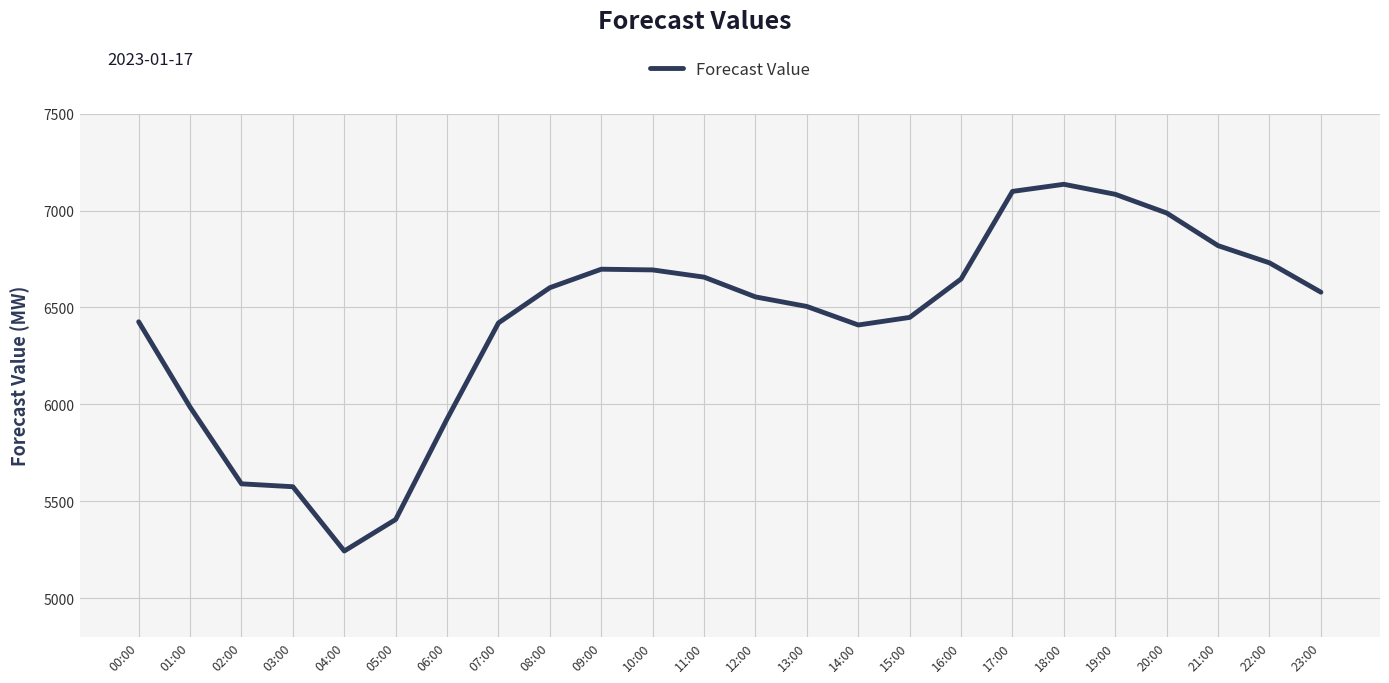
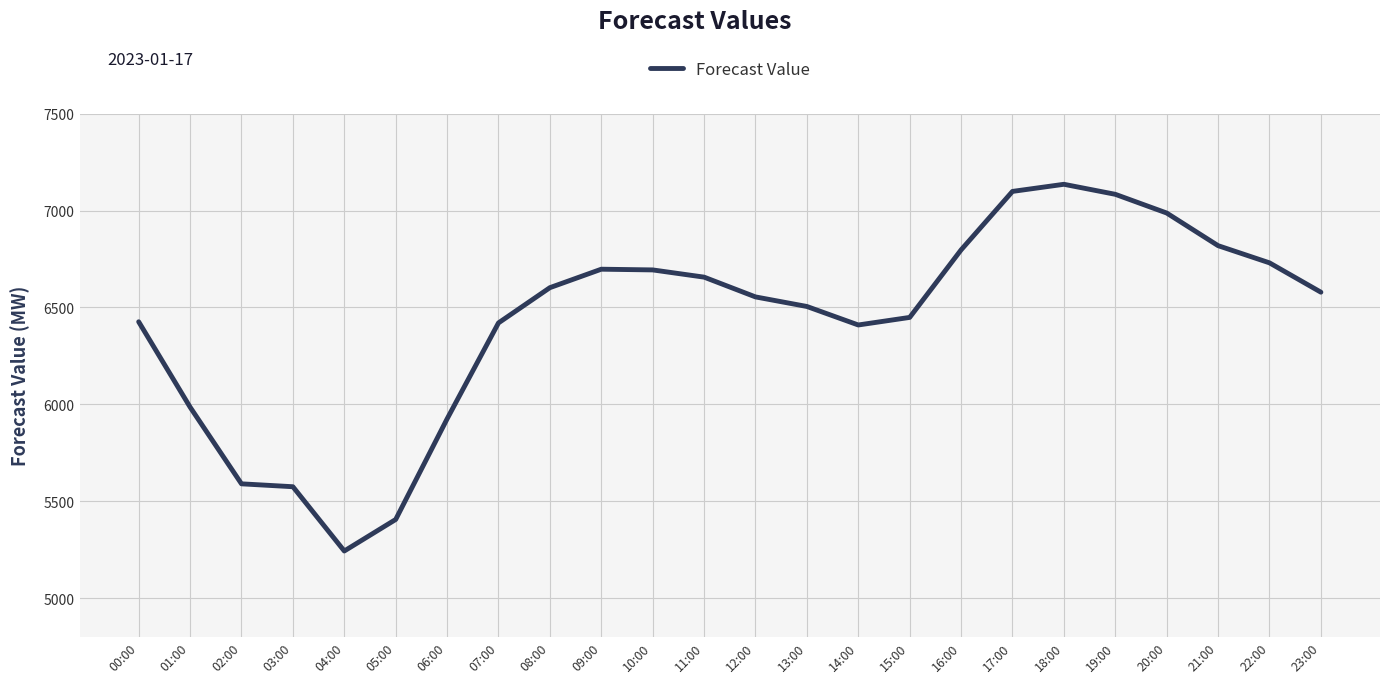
16:00: 6650 -> 6800
